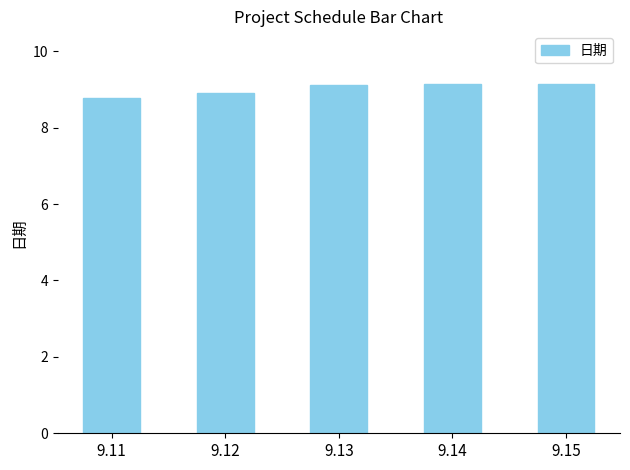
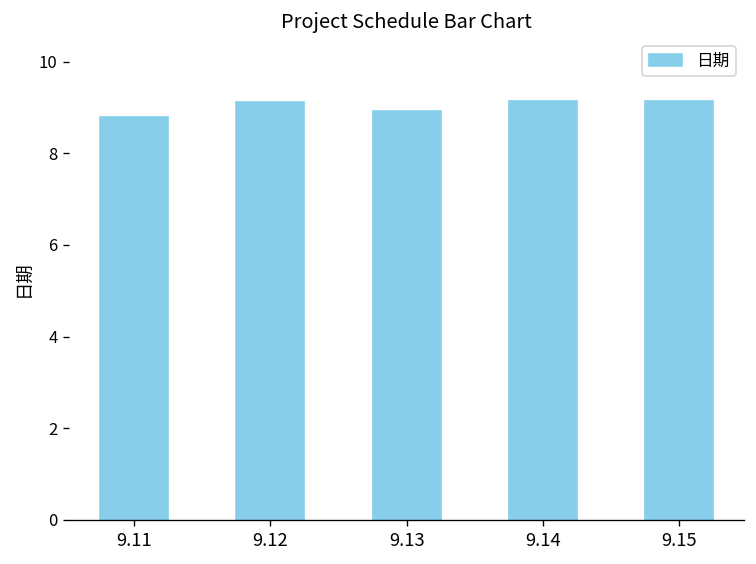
9.12: 8.9 -> 9.1
9.13: 9.1 -> 8.9
